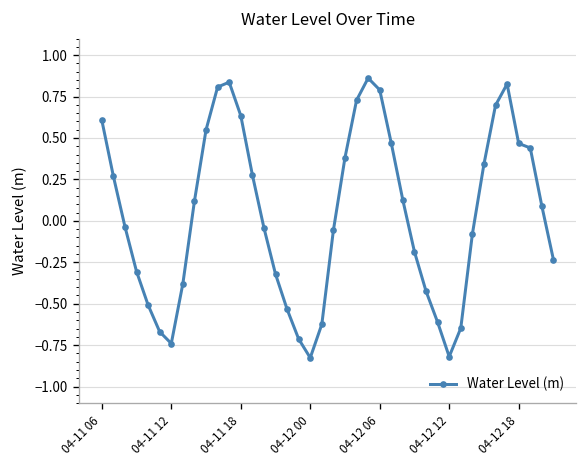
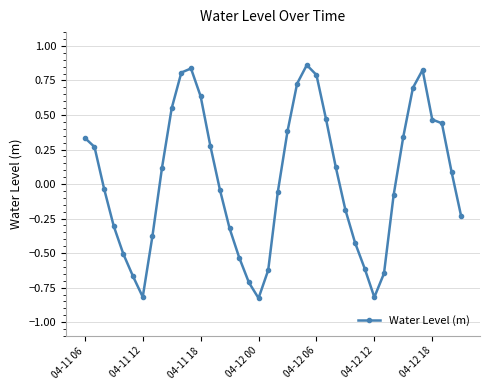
04-11 06: 0.61 -> 0.33
04-11 12: -0.74 -> -0.82
